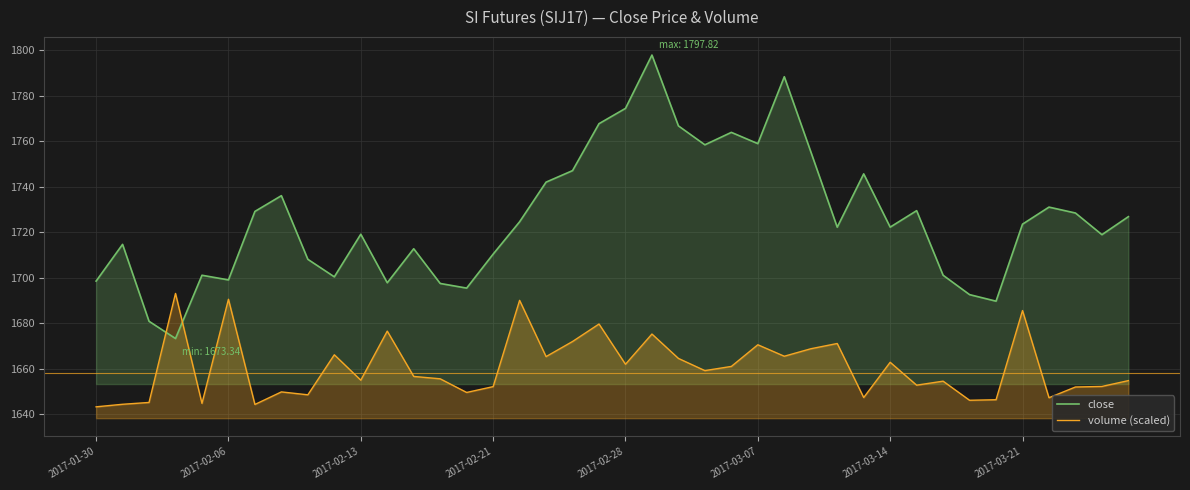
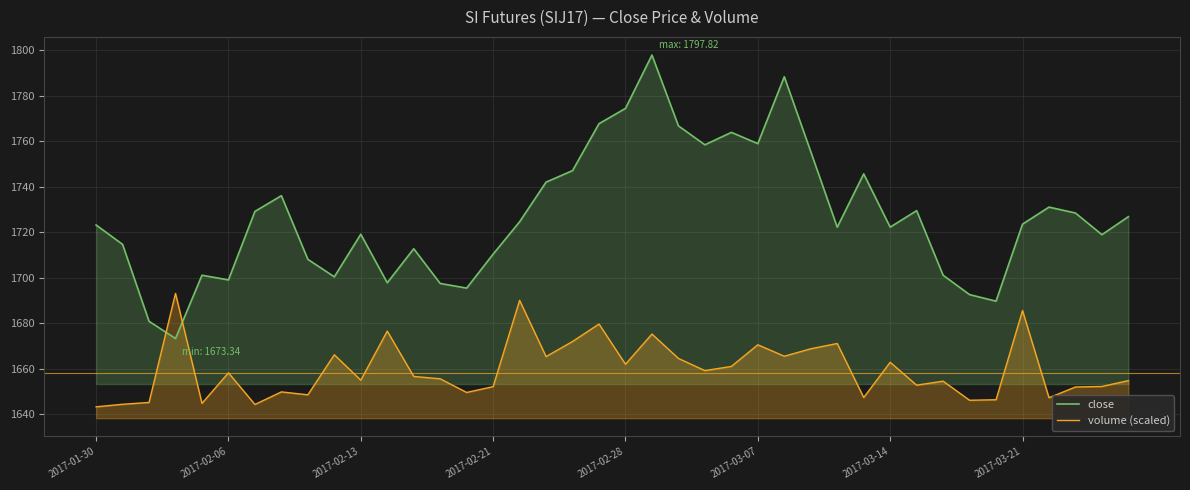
close, 2017-01-30: 1699 -> 1723
volume (scaled), 2017-02-06: 1691 -> 1658
